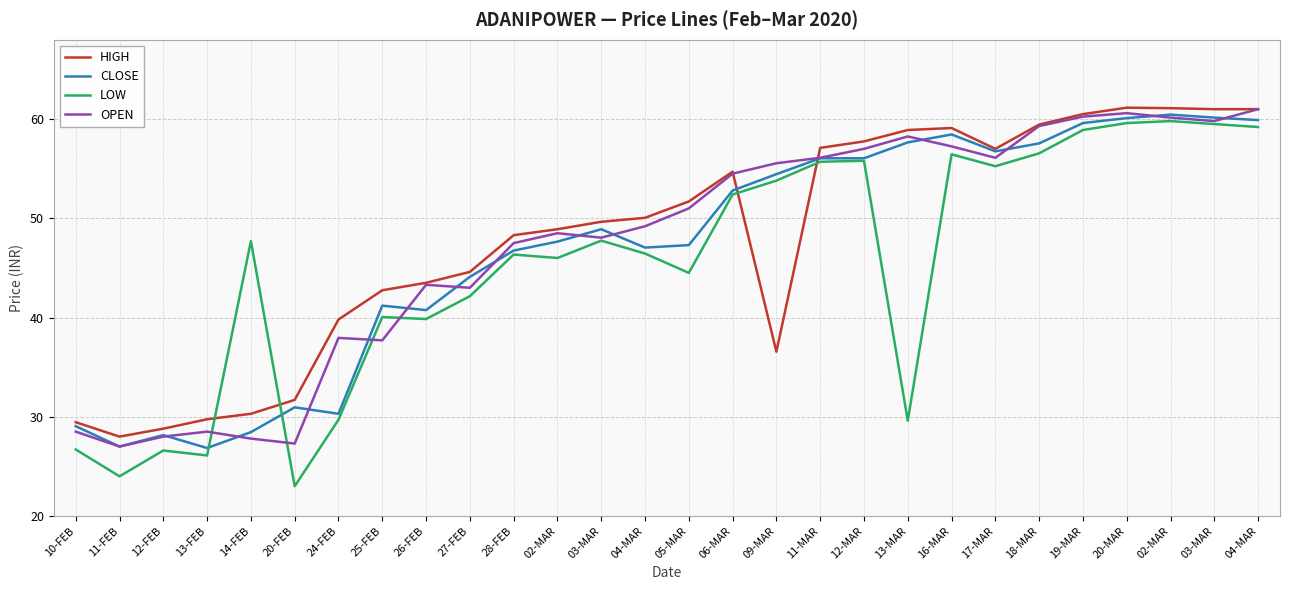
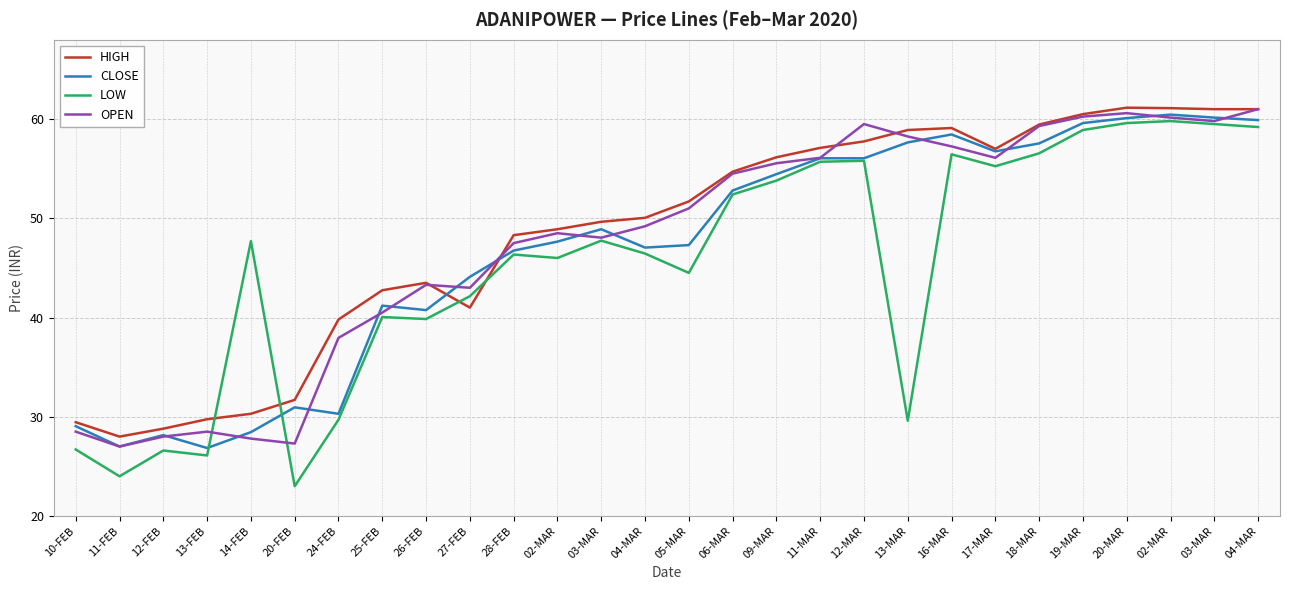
OPEN, 25-FEB: 38 -> 41
HIGH, 27-FEB: 45 -> 41
HIGH, 09-MAR: 37 -> 56
OPEN, 12-MAR: 57 -> 60
